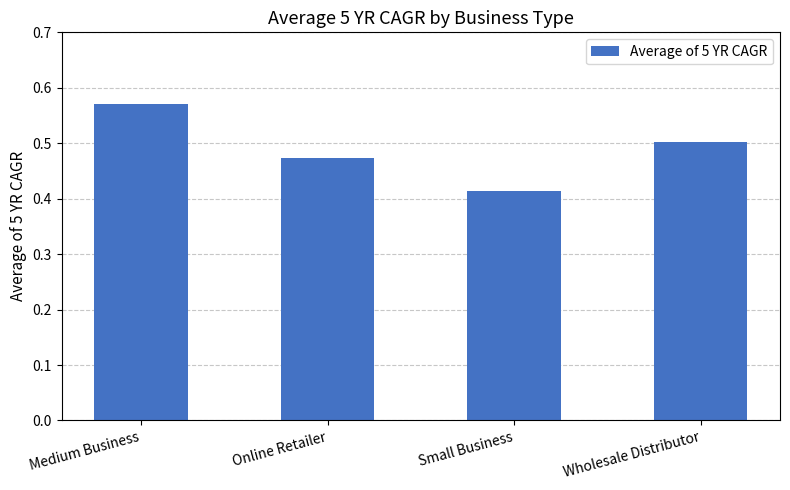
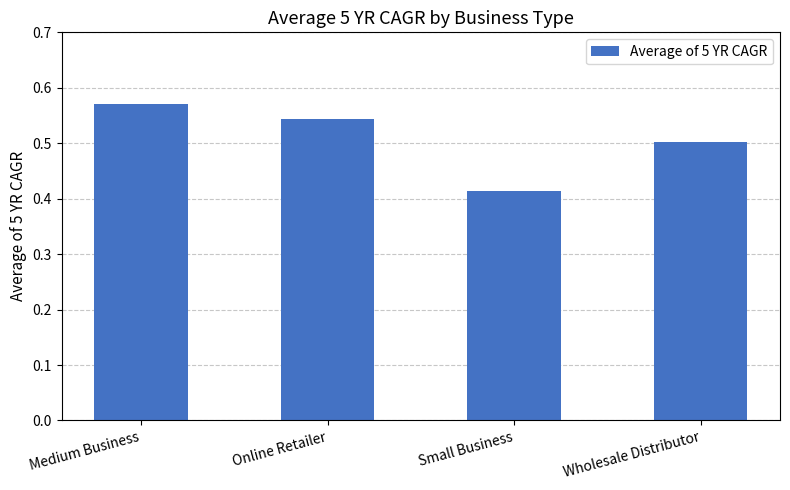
Online Retailer: 0.47 -> 0.54
